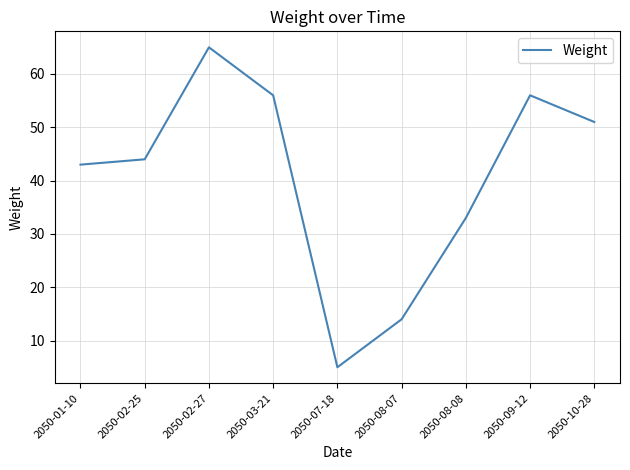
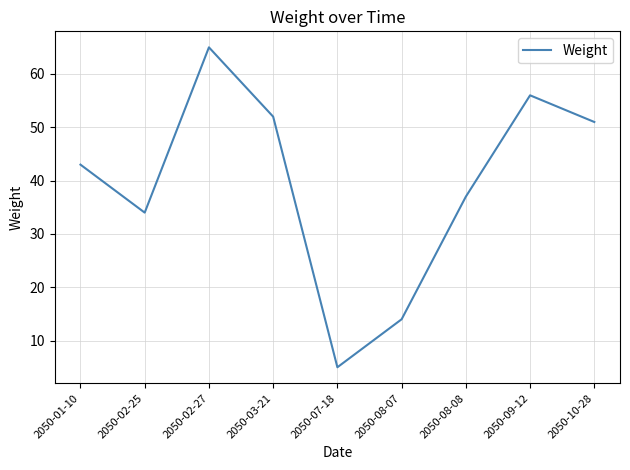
2050-02-25: 44 -> 34
2050-03-21: 56 -> 52
2050-08-08: 33 -> 37
